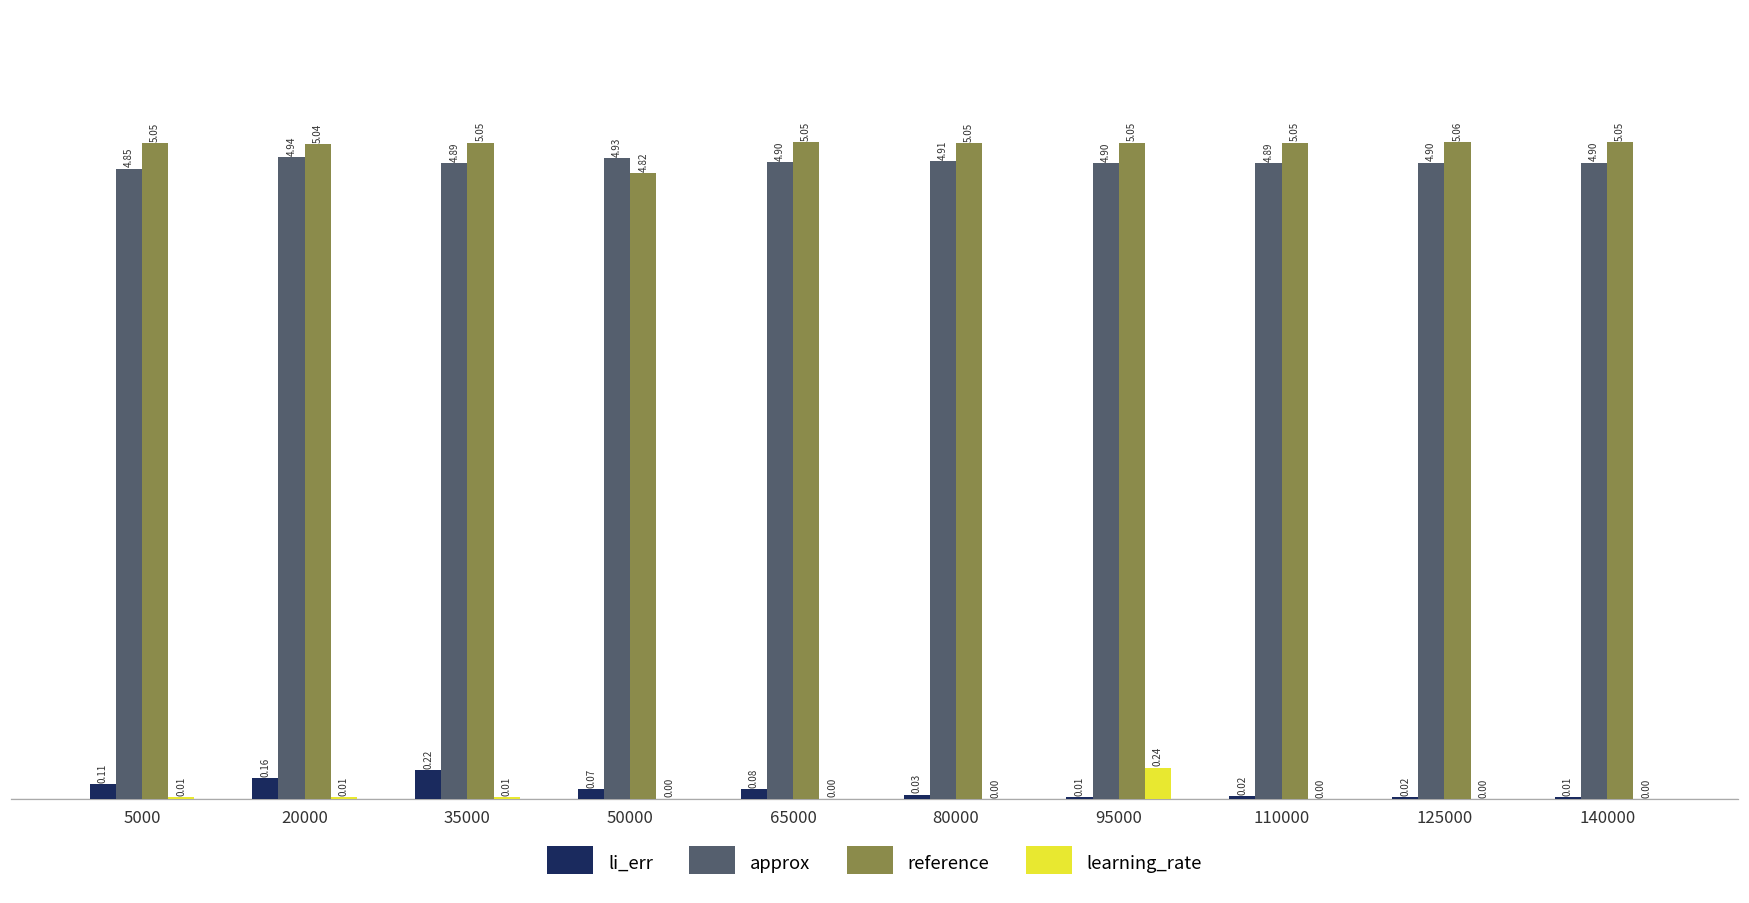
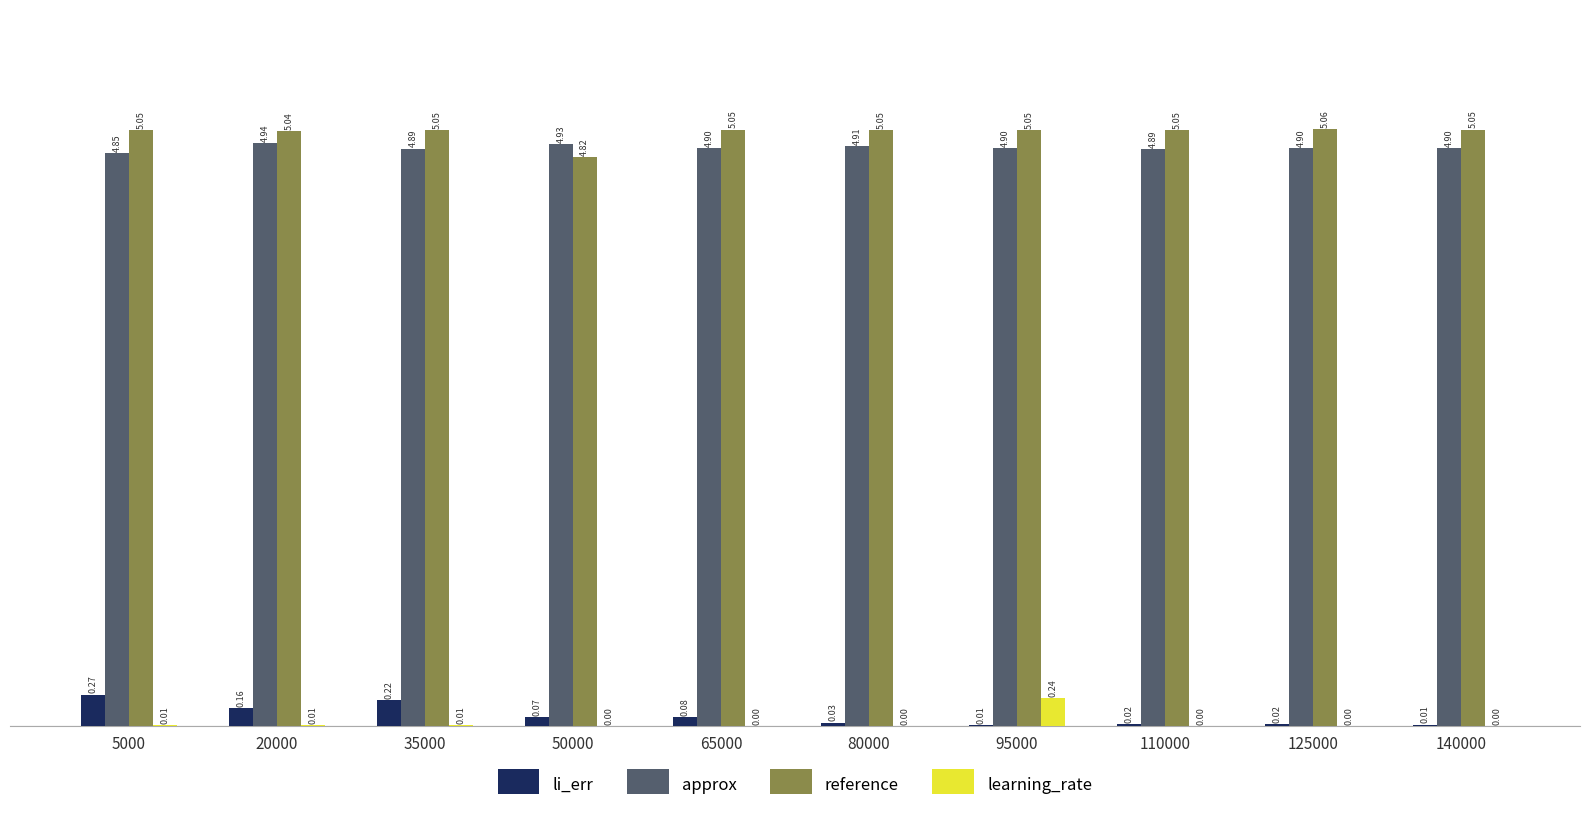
li_err, 5000: 0.11 -> 0.27
